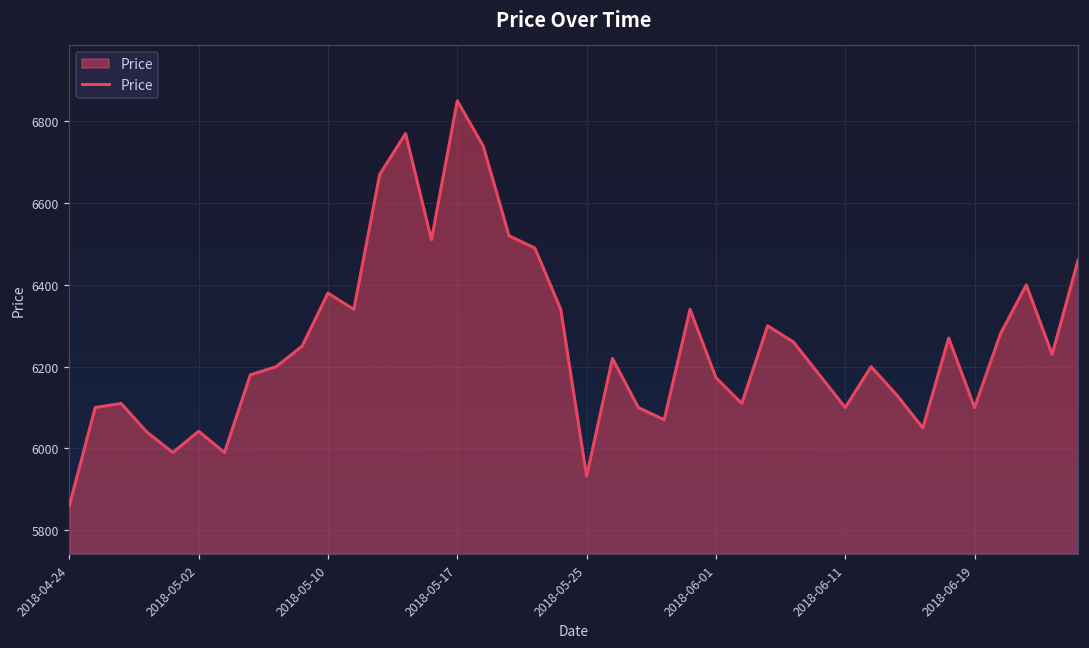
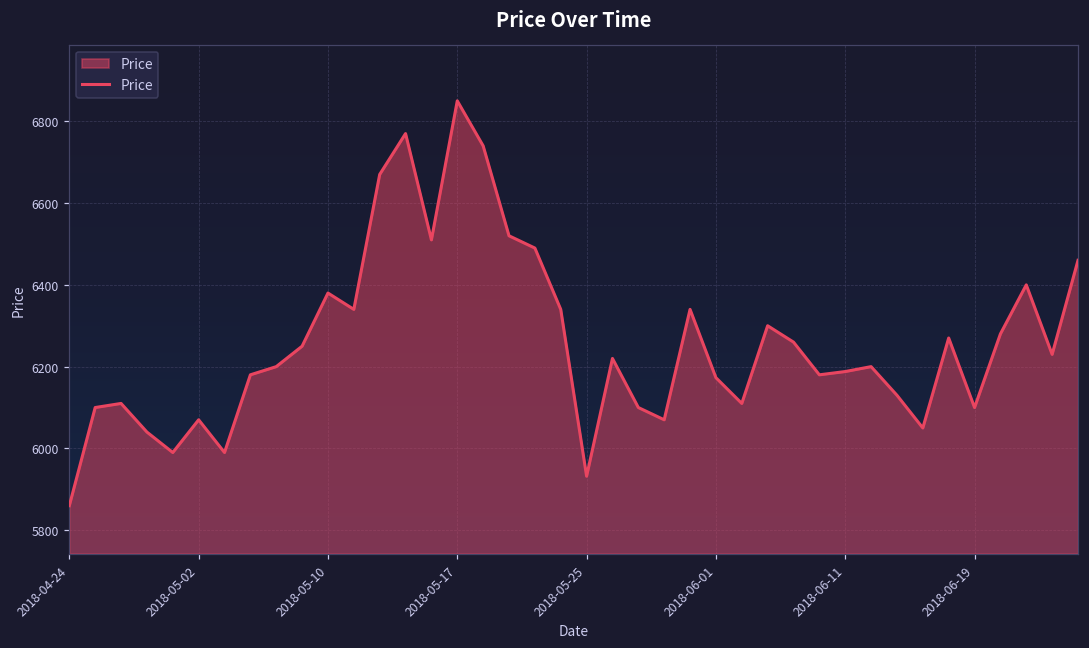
2018-05-02: 6040 -> 6070
2018-06-11: 6100 -> 6190
